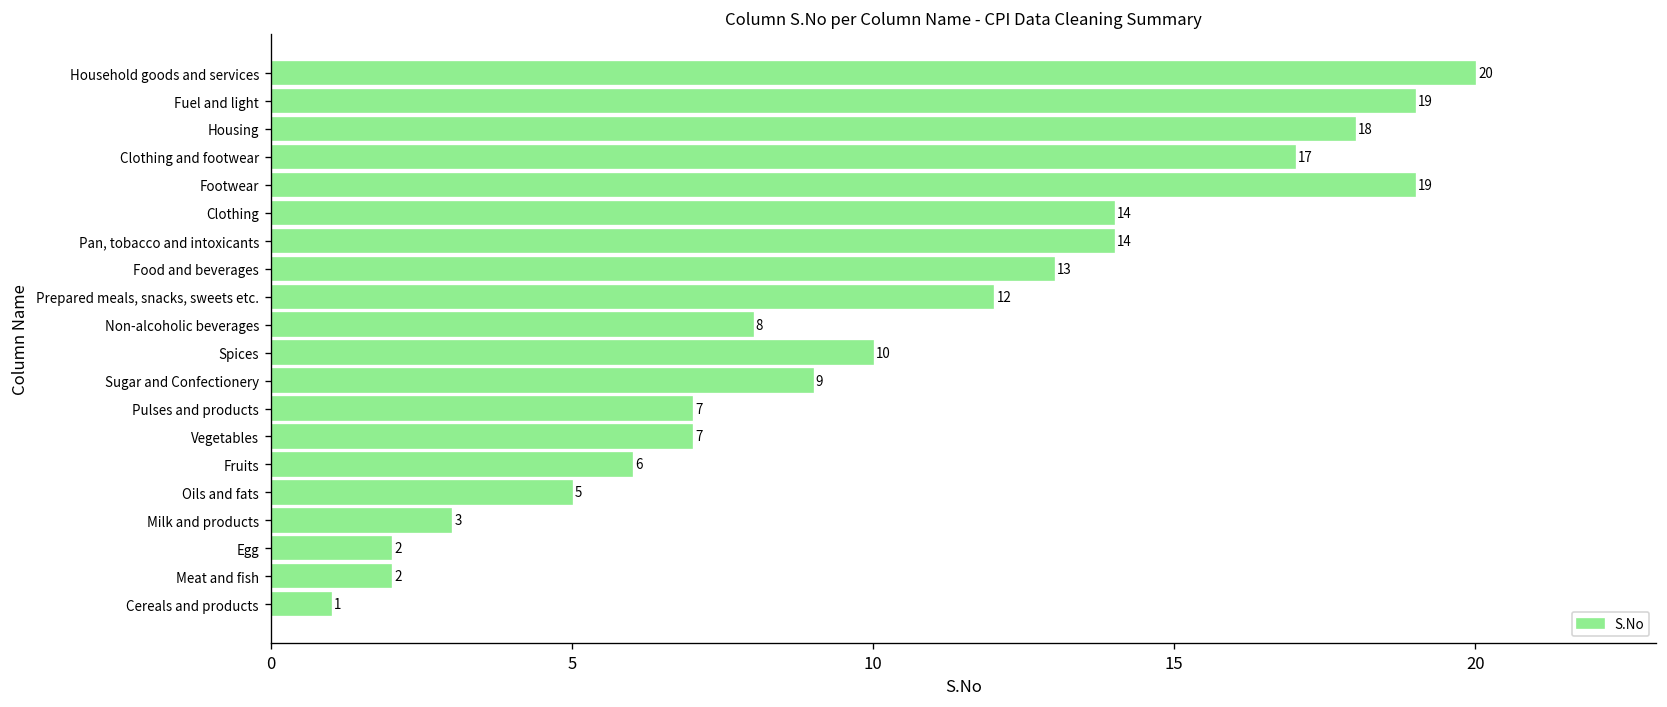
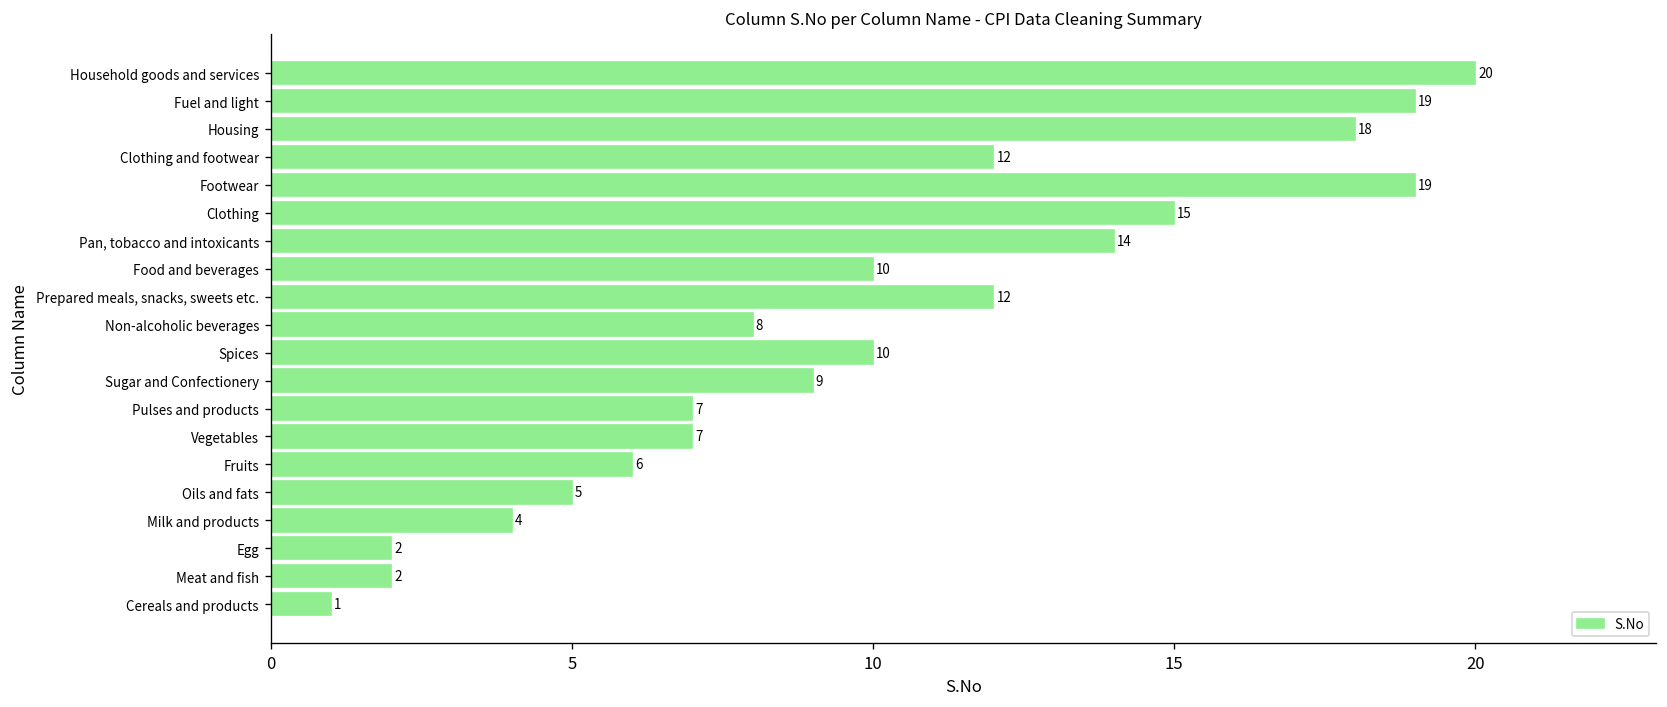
Clothing and footwear: 17 -> 12
Clothing: 14 -> 15
Food and beverages: 13 -> 10
Milk and products: 3 -> 4
